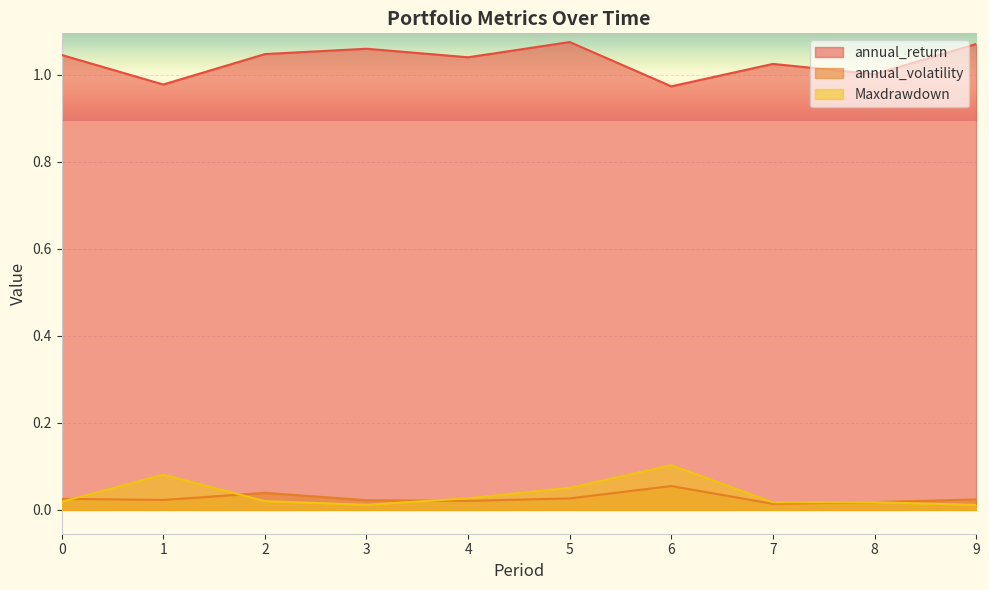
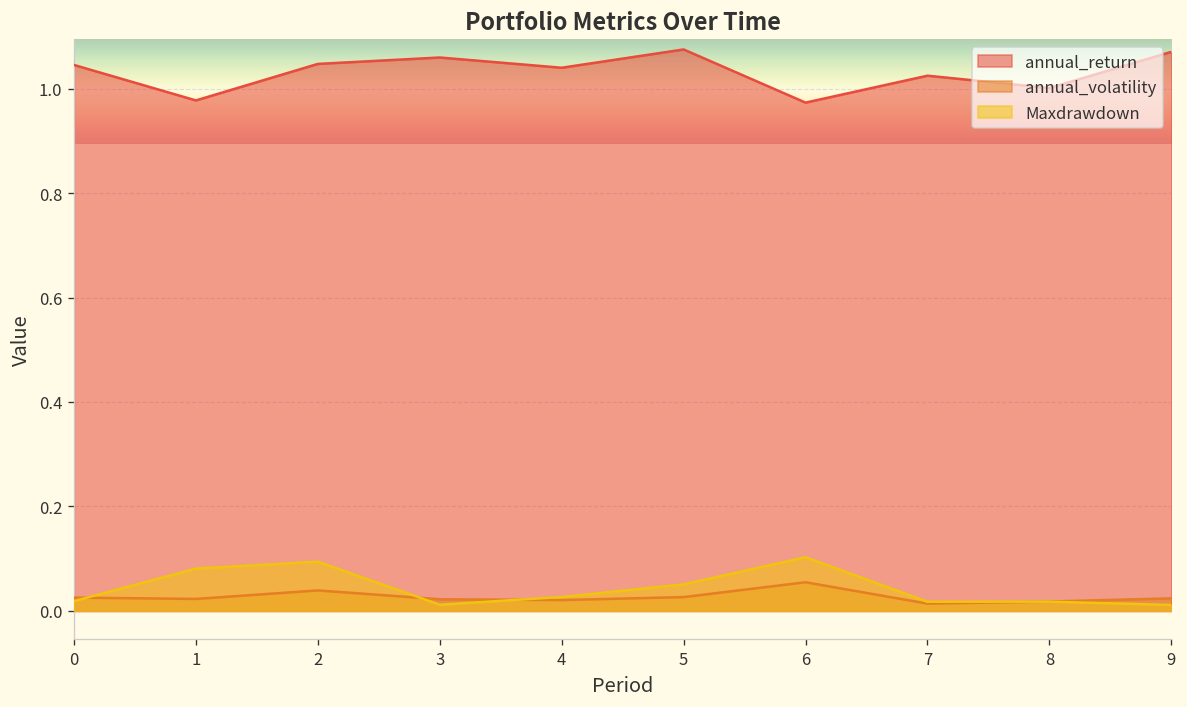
Maxdrawdown, 2: 0.02 -> 0.09
